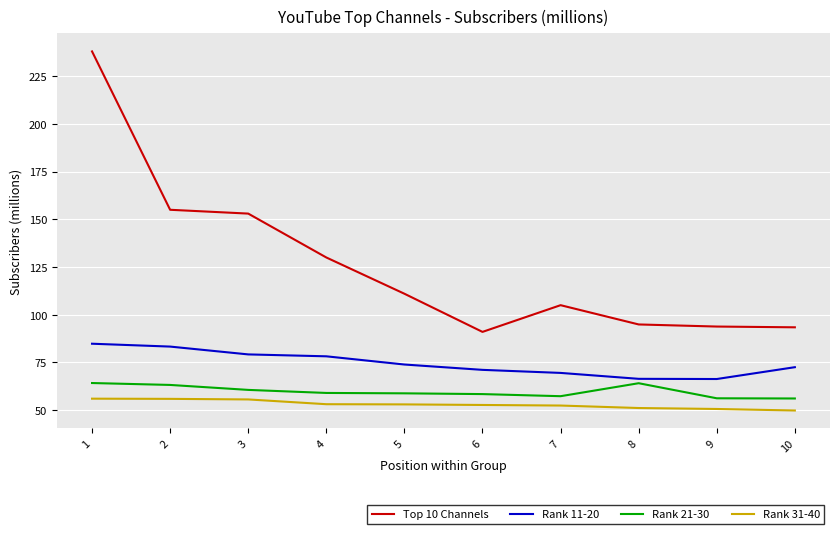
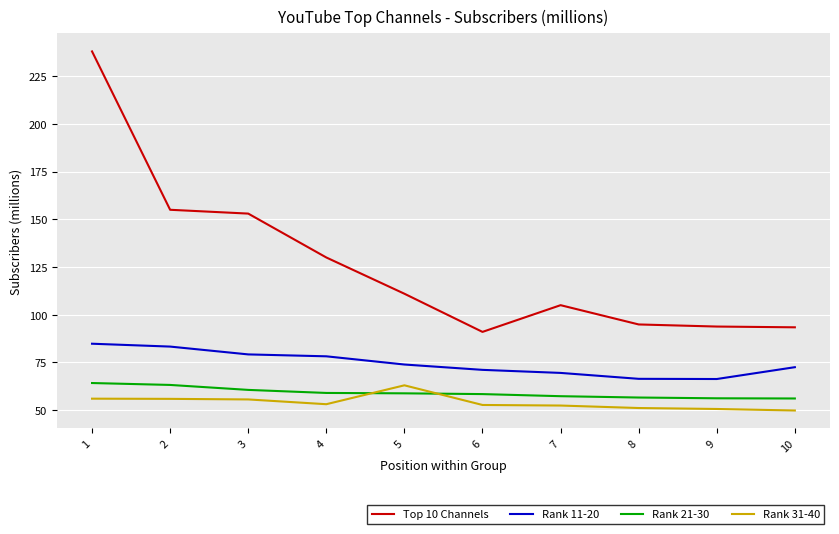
Rank 31-40, 5: 53 -> 63
Rank 21-30, 8: 64 -> 57
